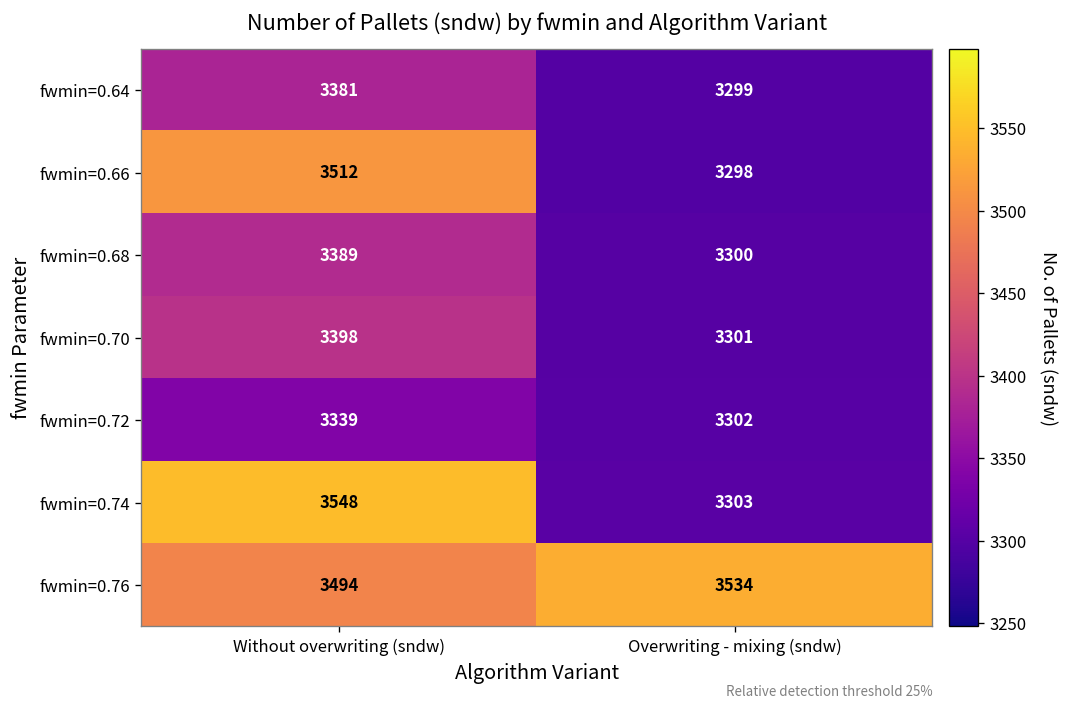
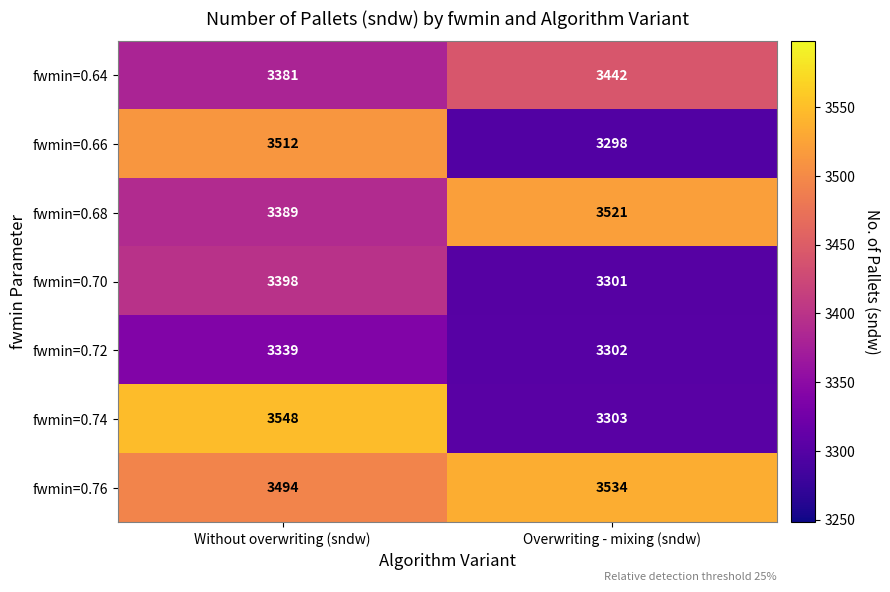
fwmin=0.64, Overwriting - mixing (sndw): 3299 -> 3442
fwmin=0.68, Overwriting - mixing (sndw): 3300 -> 3521
